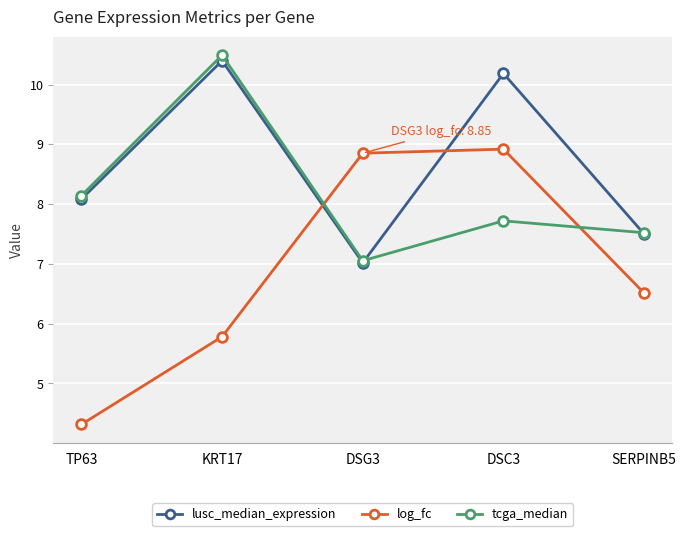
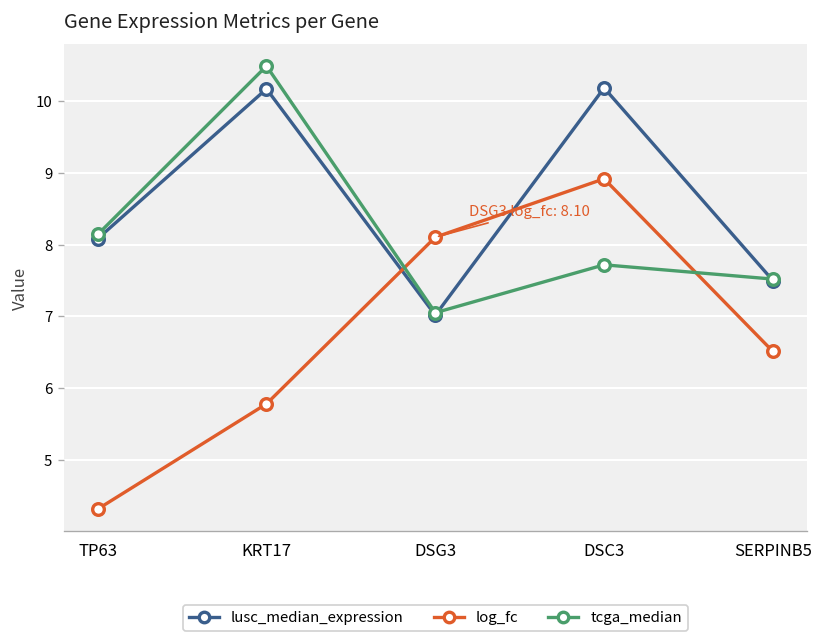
lusc_median_expression, KRT17: 10.4 -> 10.2
log_fc, DSG3: 8.85 -> 8.10
